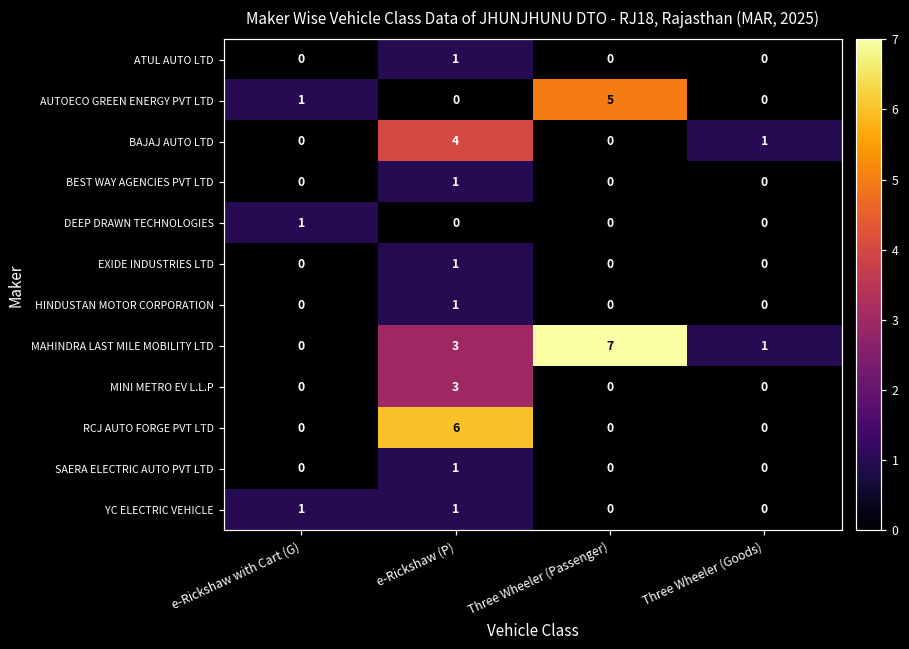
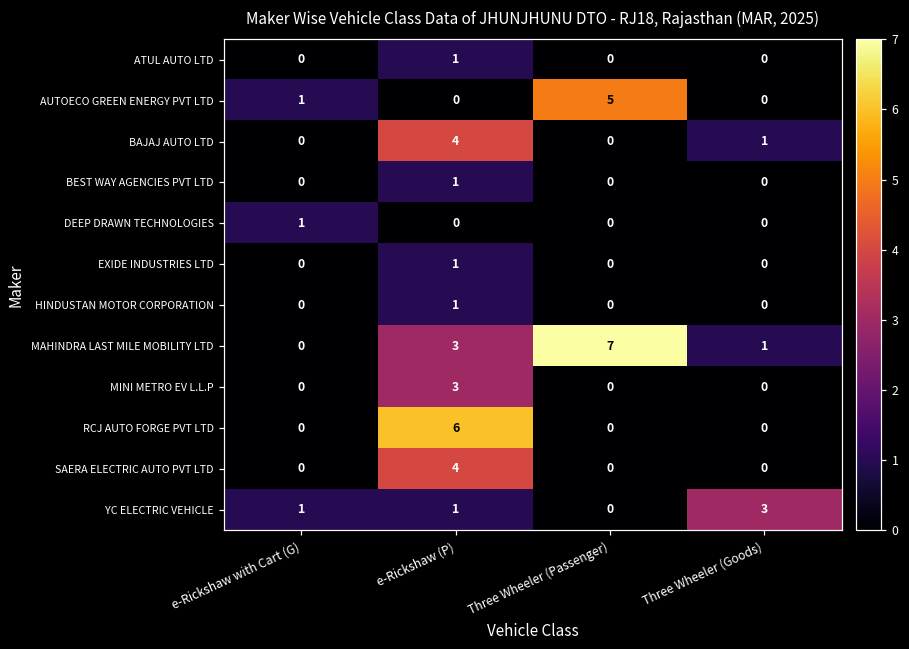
SAERA ELECTRIC AUTO PVT LTD, e-Rickshaw (P): 1 -> 4
YC ELECTRIC VEHICLE, Three Wheeler (Goods): 0 -> 3
